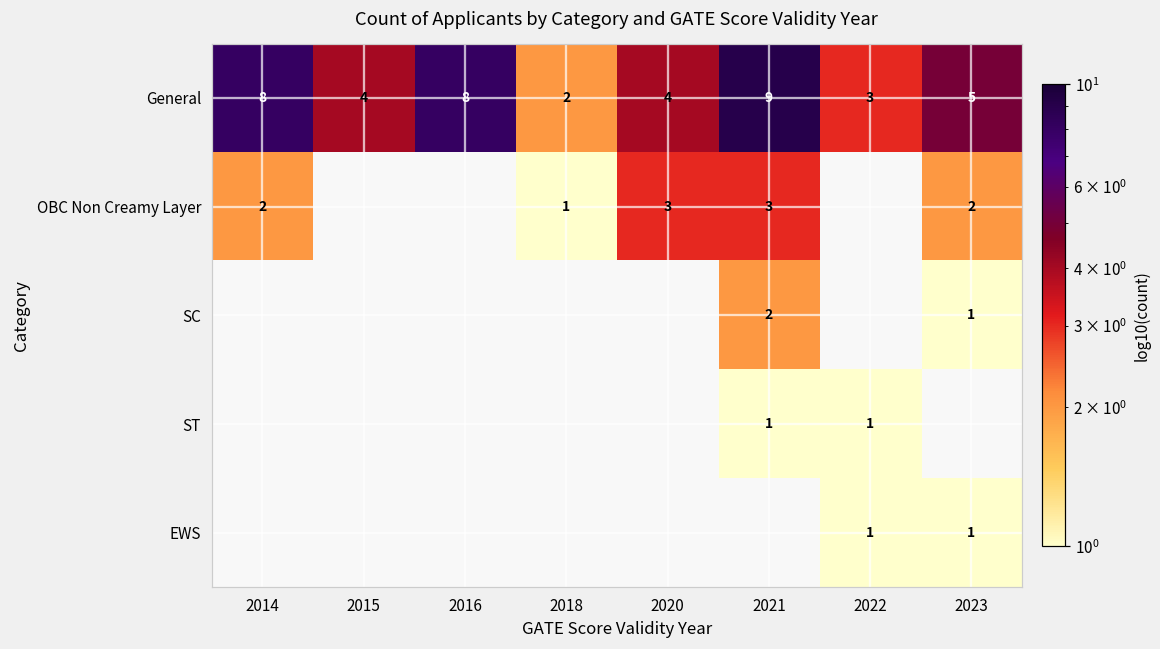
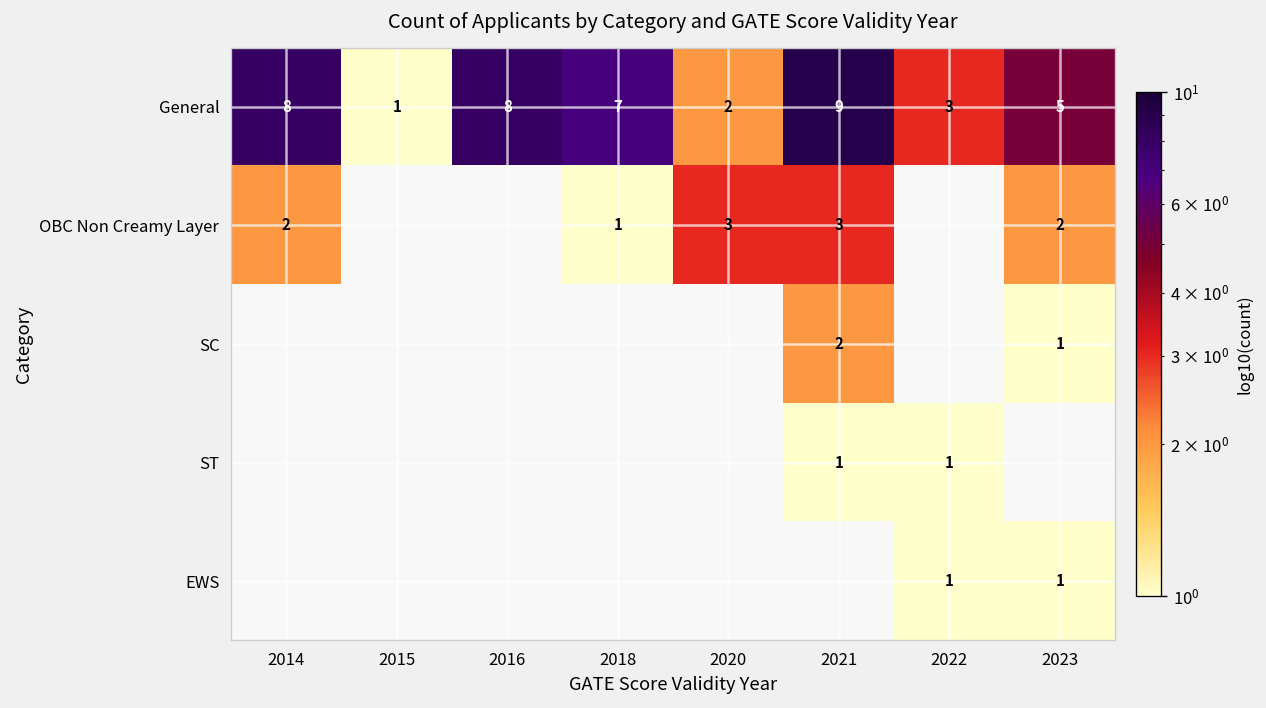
General, 2015: 4 -> 1
General, 2018: 2 -> 7
General, 2020: 4 -> 2
